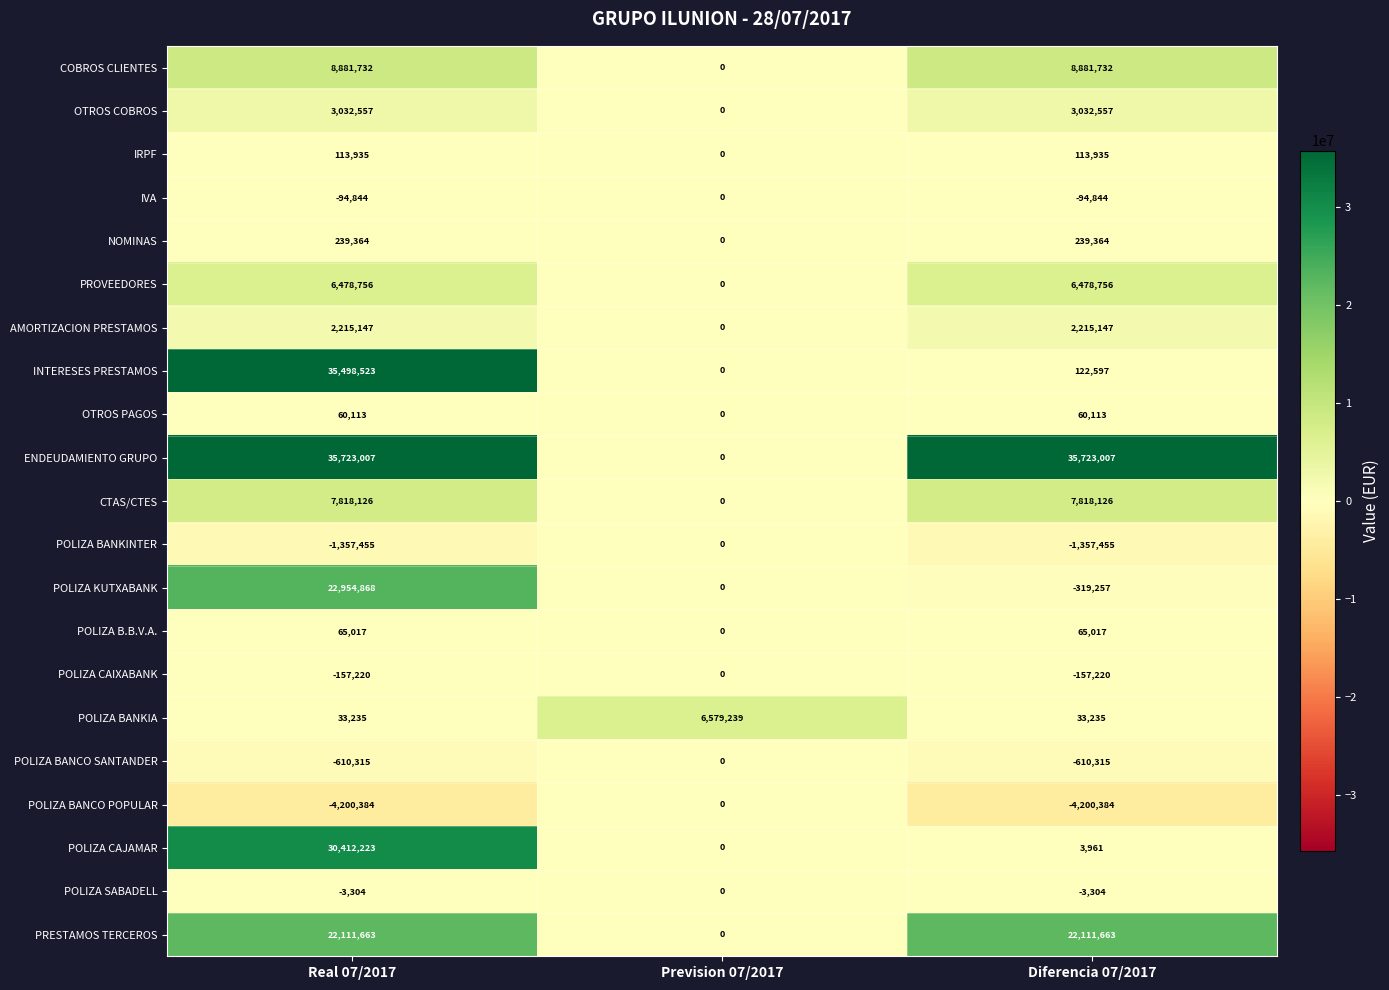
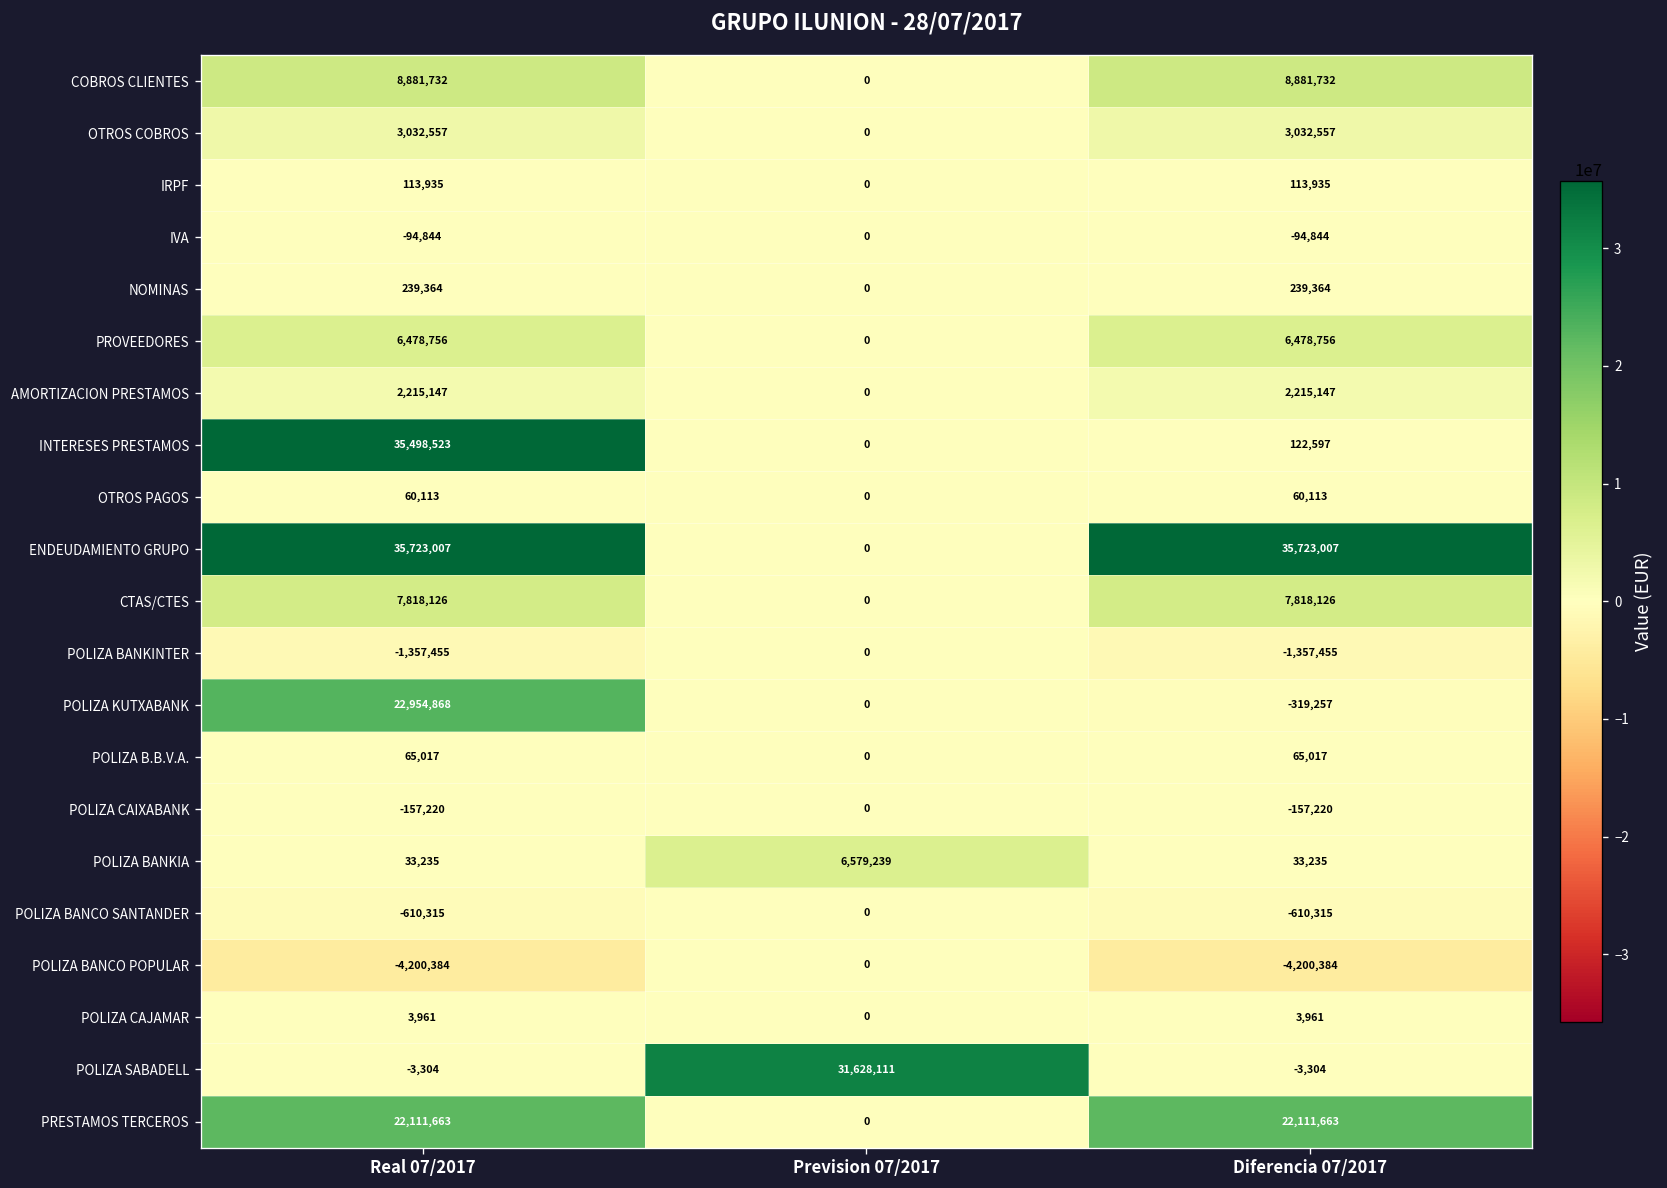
POLIZA CAJAMAR, Real 07/2017: 30,412,223 -> 3,961
POLIZA SABADELL, Prevision 07/2017: 0 -> 31,628,111
